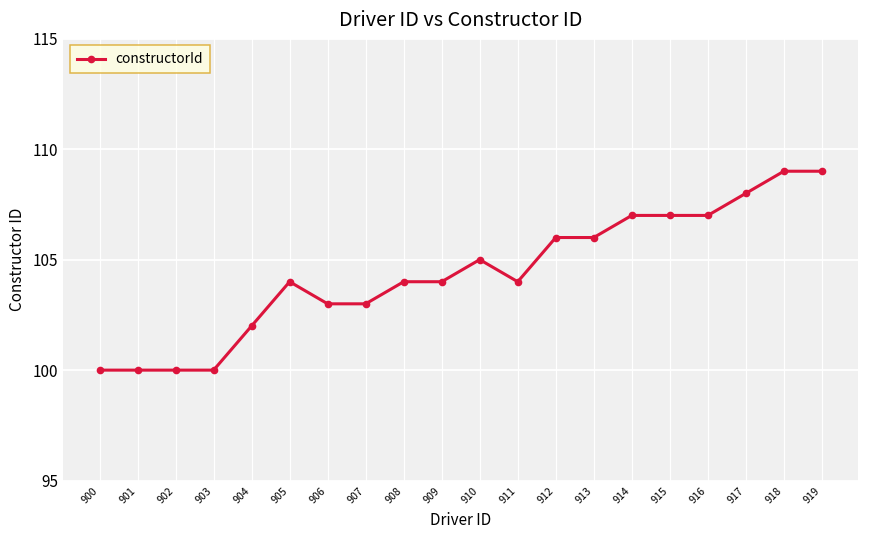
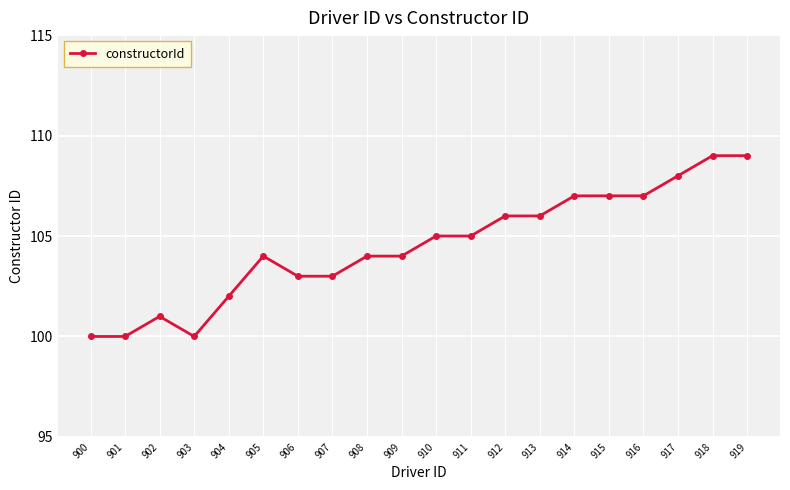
902: 100 -> 101
911: 104 -> 105
